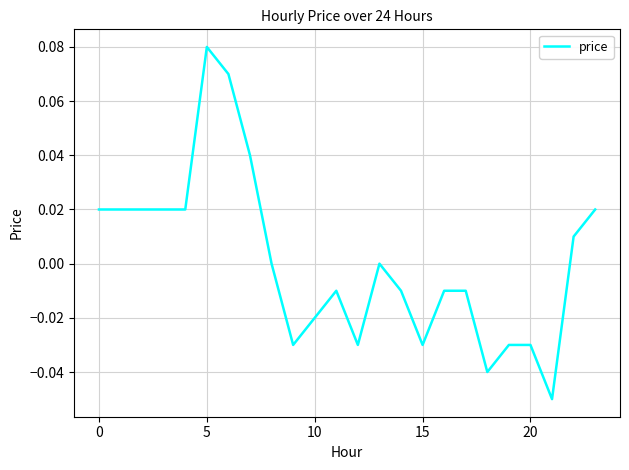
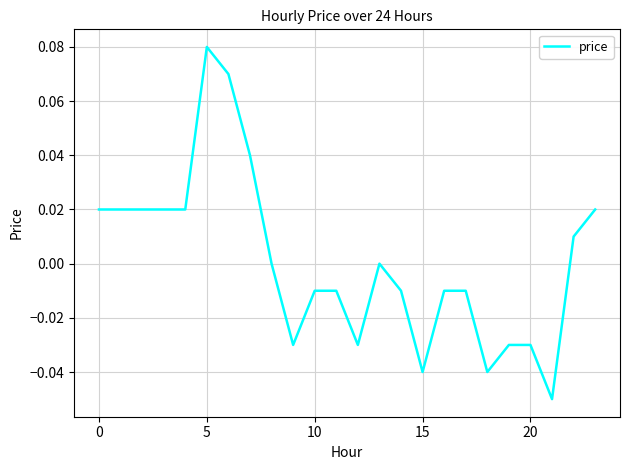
10: -0.02 -> -0.01
15: -0.03 -> -0.04
